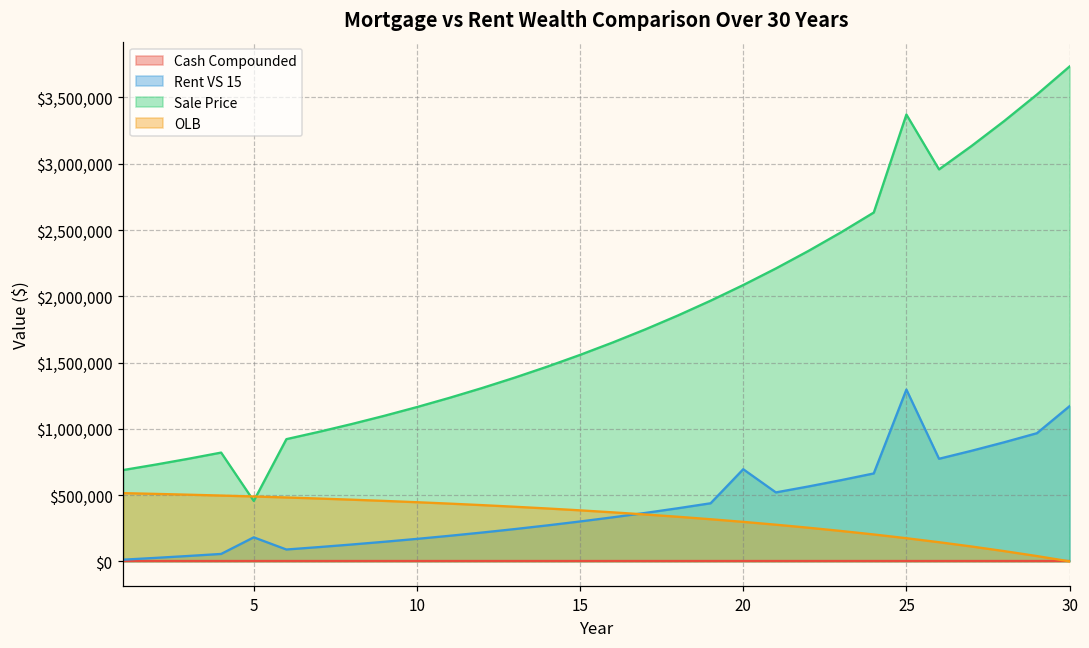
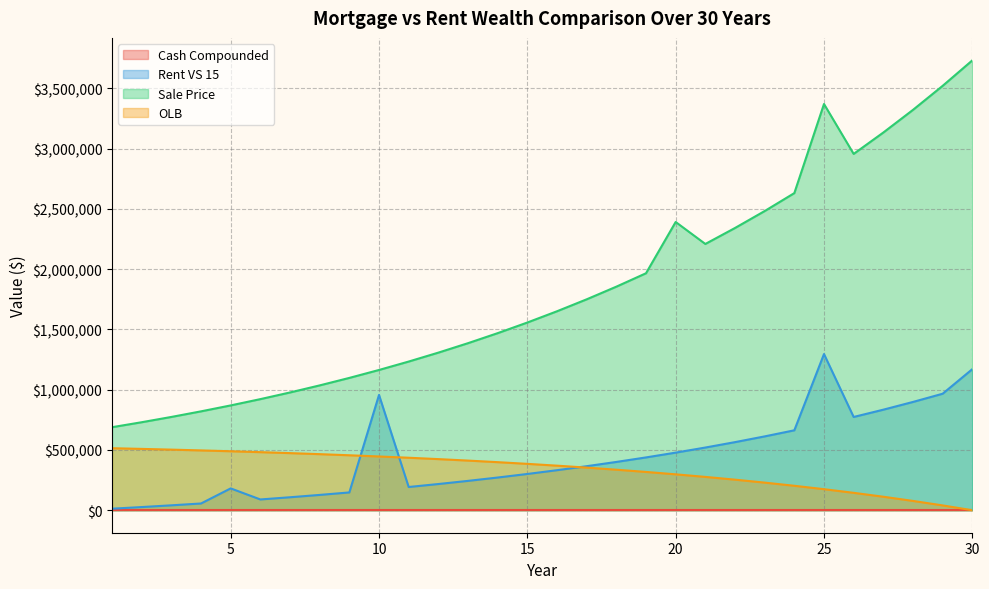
Sale Price, 5: $460,000 -> $870,000
Rent VS 15, 10: $170,000 -> $960,000
Rent VS 15, 20: $700,000 -> $480,000
Sale Price, 20: $2,080,000 -> $2,390,000
